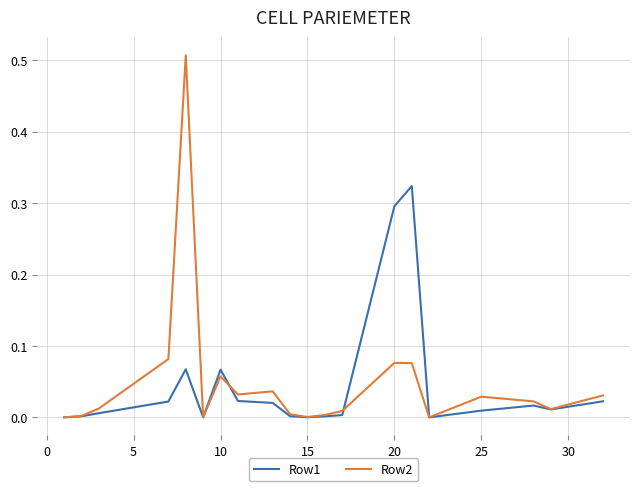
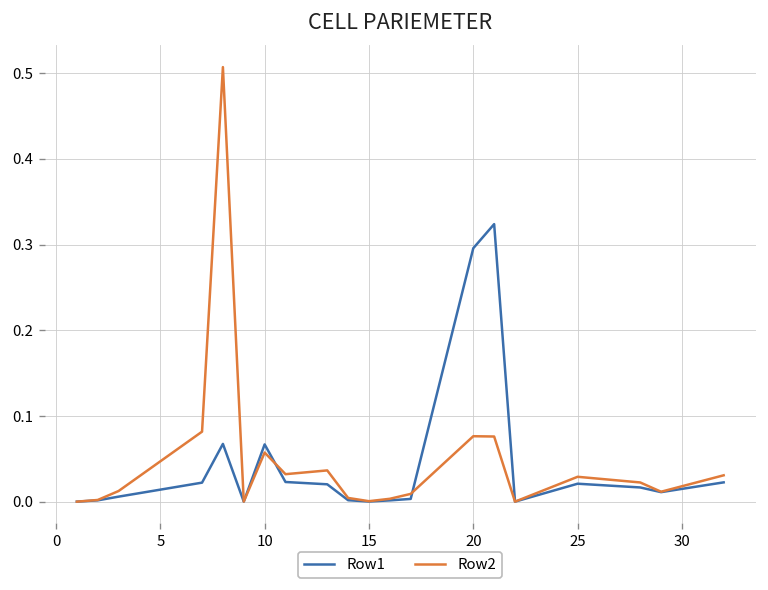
Row1, 25: 0.01 -> 0.02
